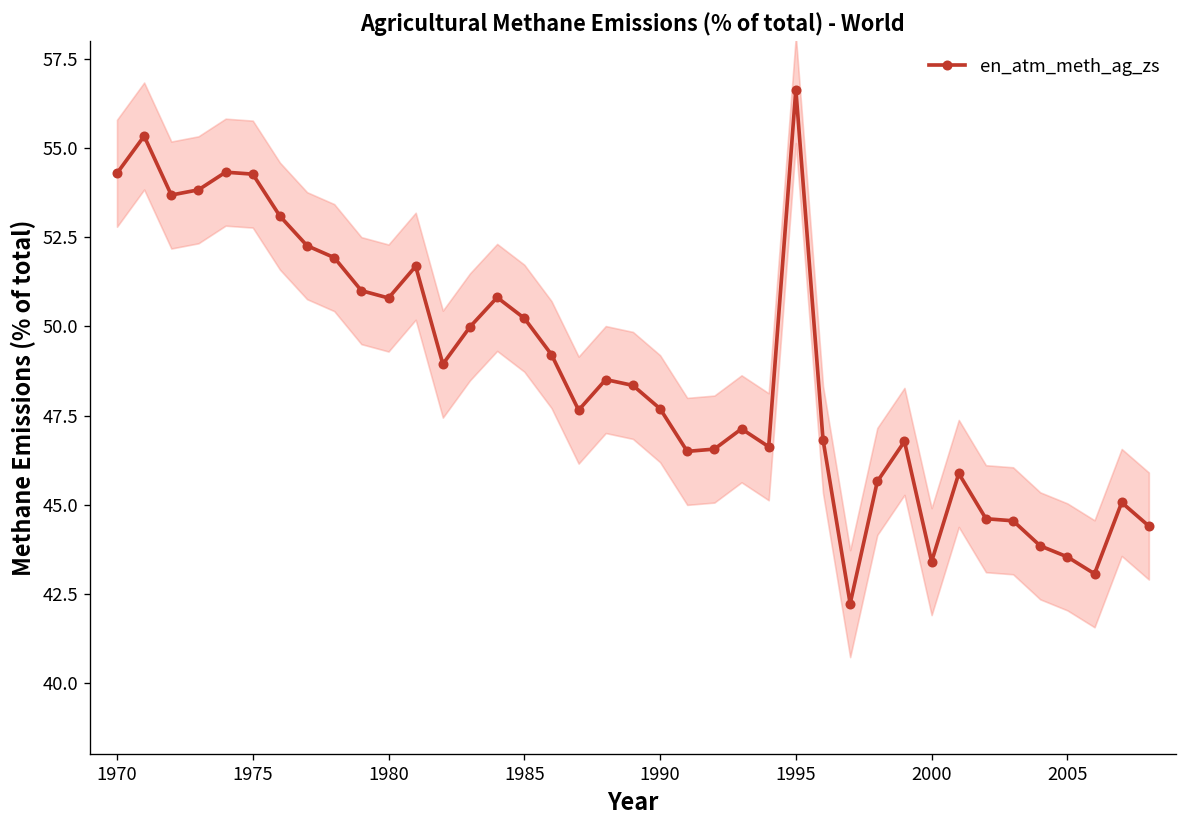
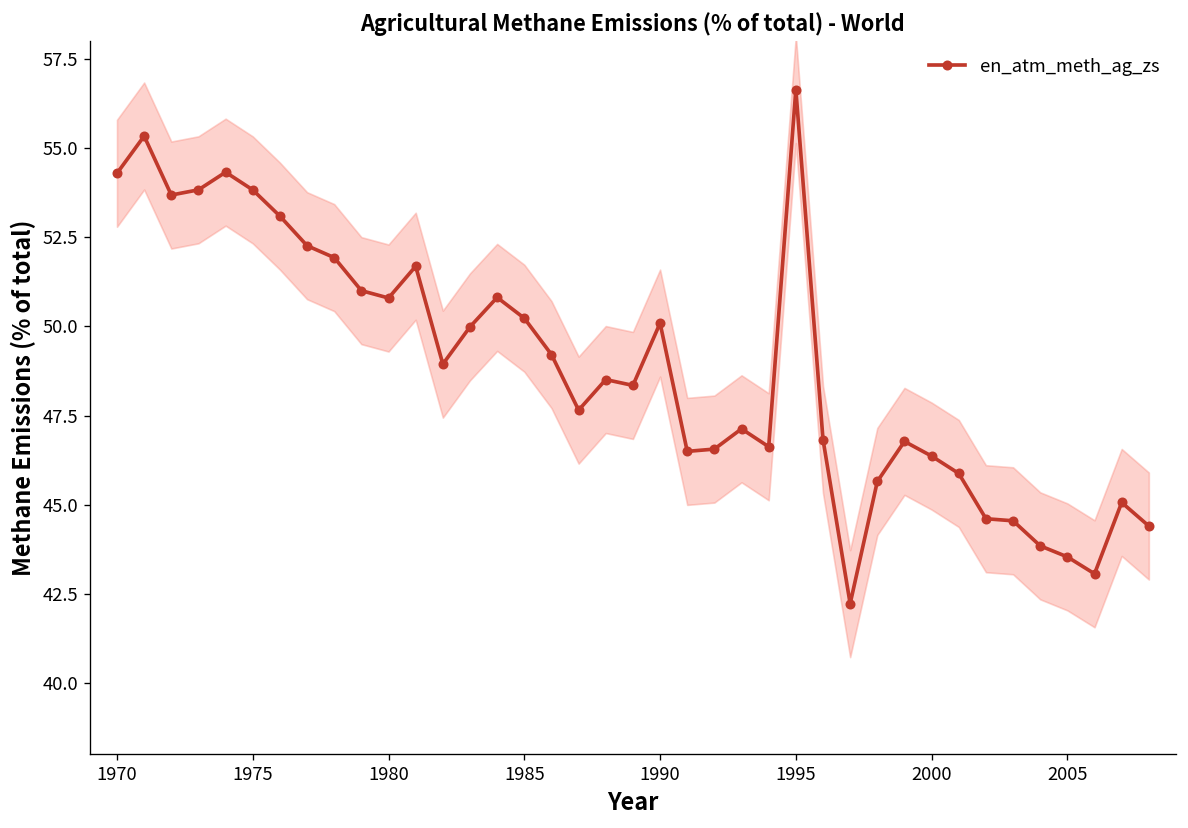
en_atm_meth_ag_zs, 1975: 54.3 -> 53.8
en_atm_meth_ag_zs, 1990: 47.7 -> 50.1
en_atm_meth_ag_zs, 2000: 43.4 -> 46.4
